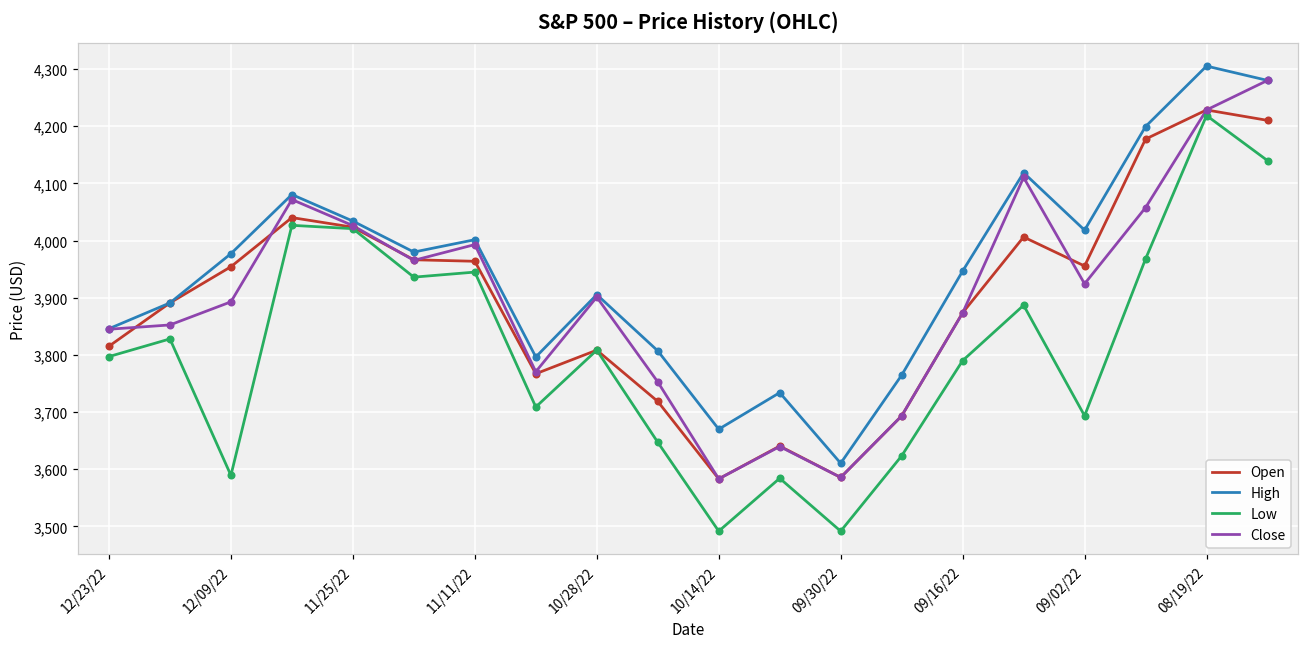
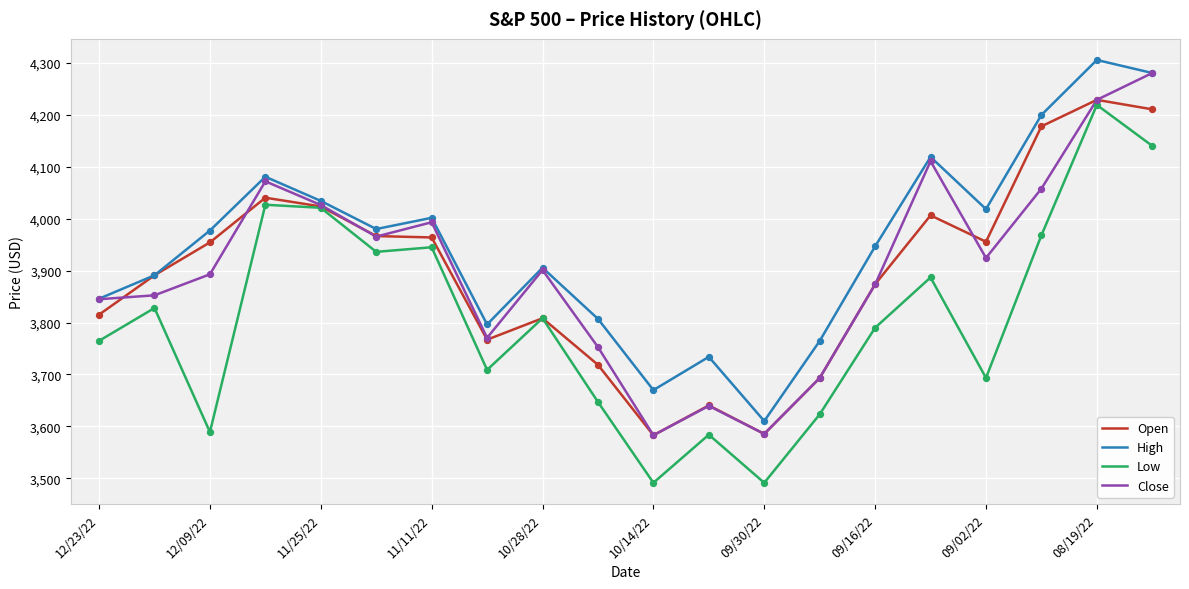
Low, 12/23/22: 3,800 -> 3,760
